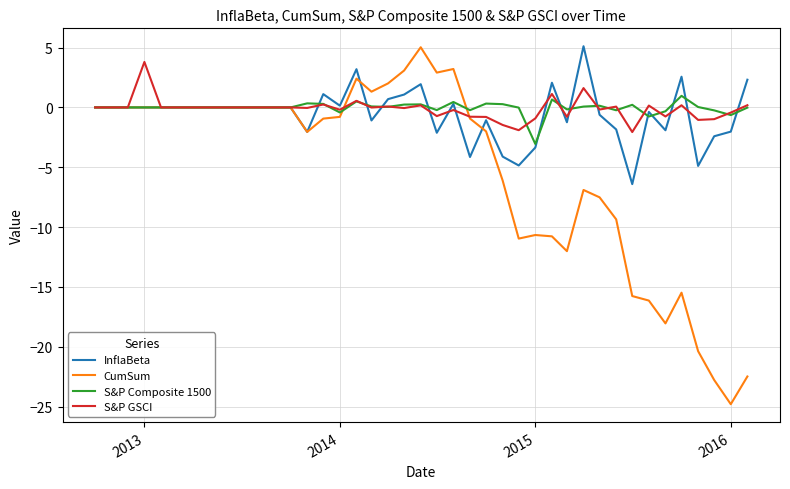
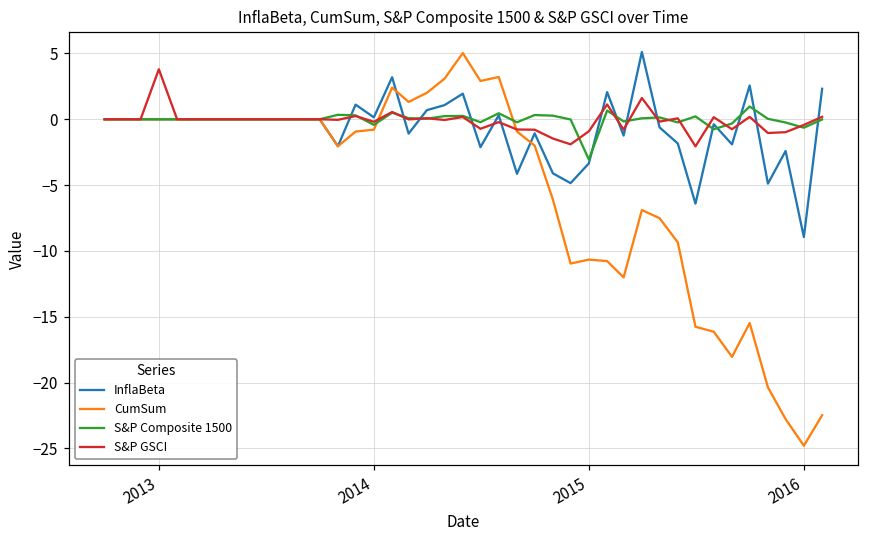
InflaBeta, 2016: -2.0 -> -8.9
